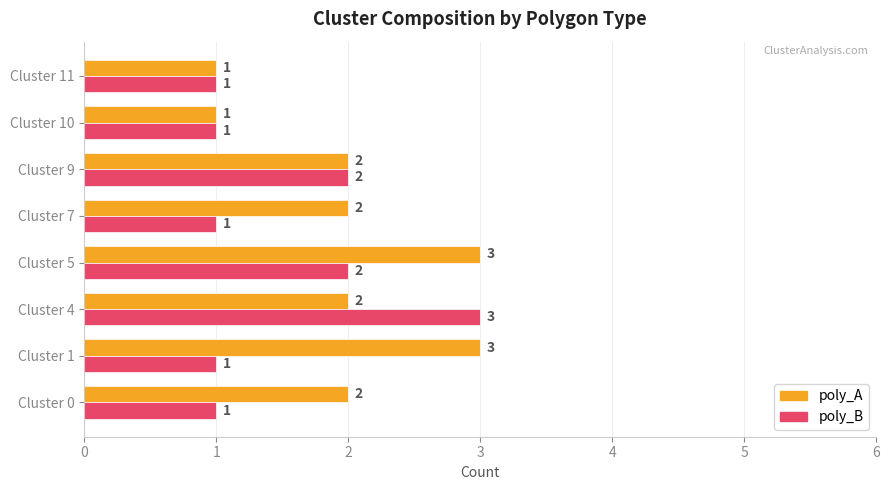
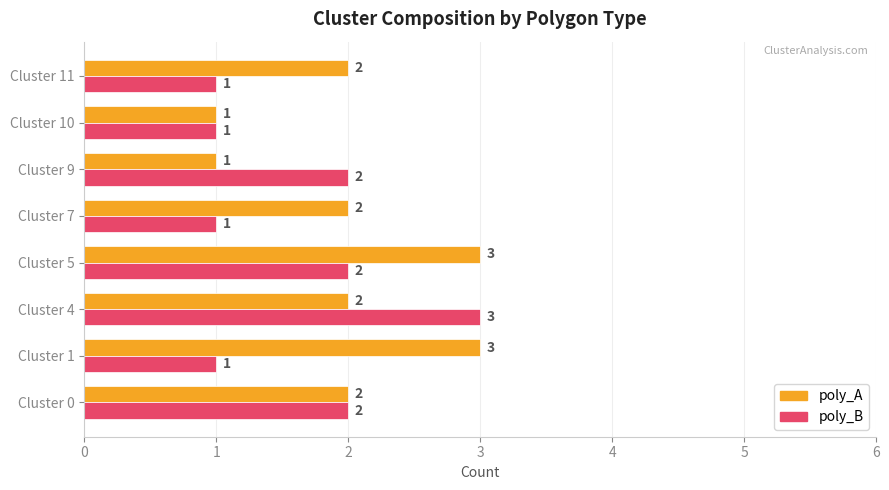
poly_A, Cluster 11: 1 -> 2
poly_A, Cluster 9: 2 -> 1
poly_B, Cluster 0: 1 -> 2
